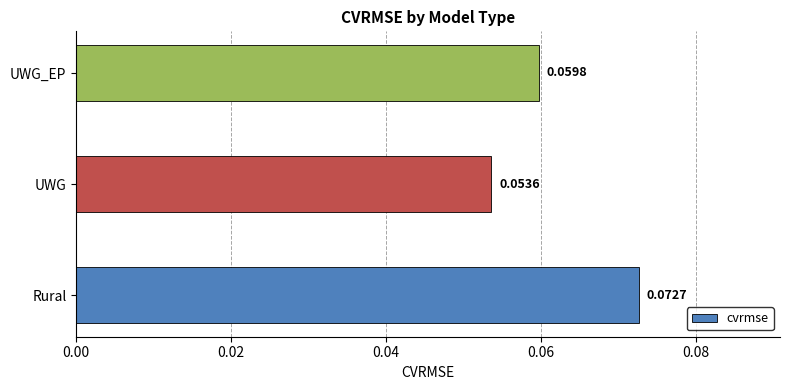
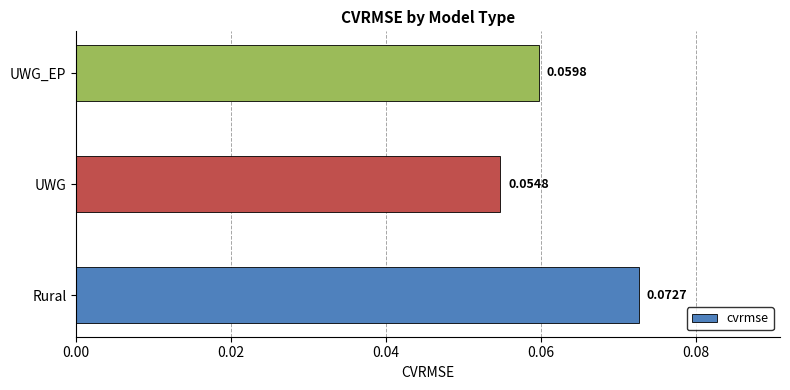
UWG: 0.0536 -> 0.0548
